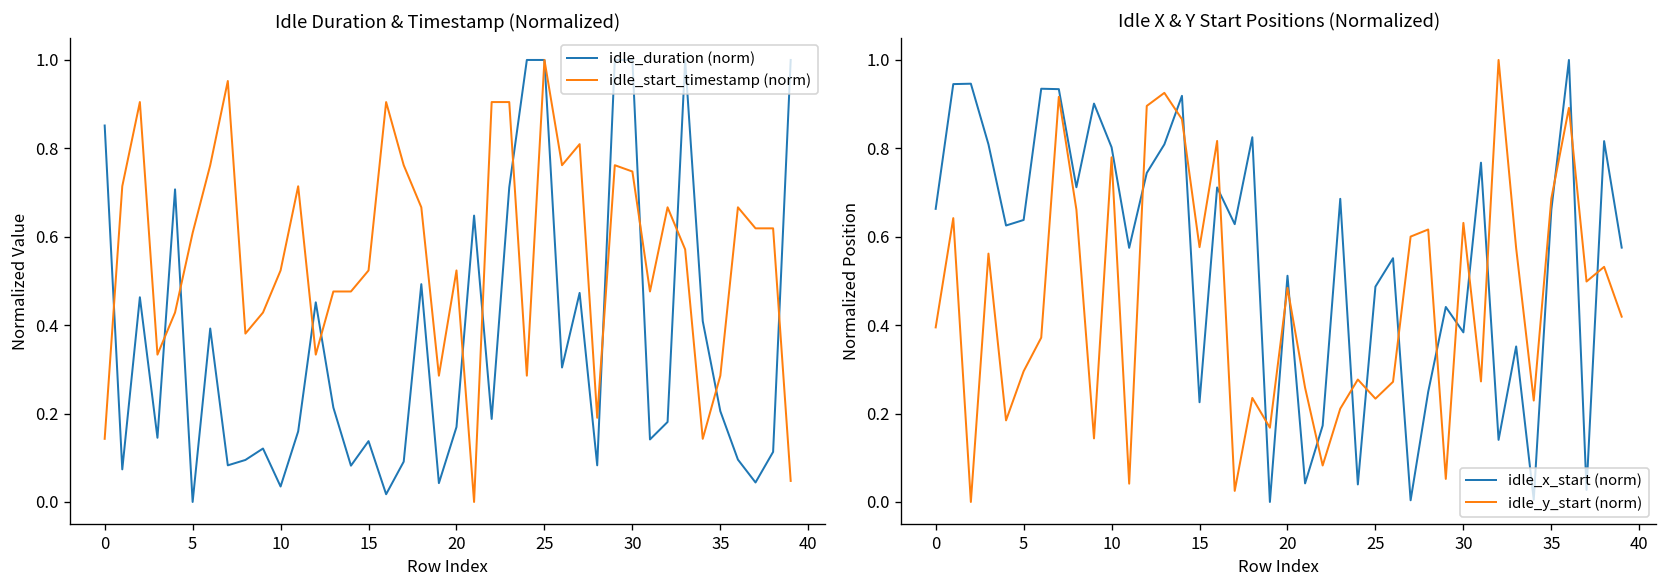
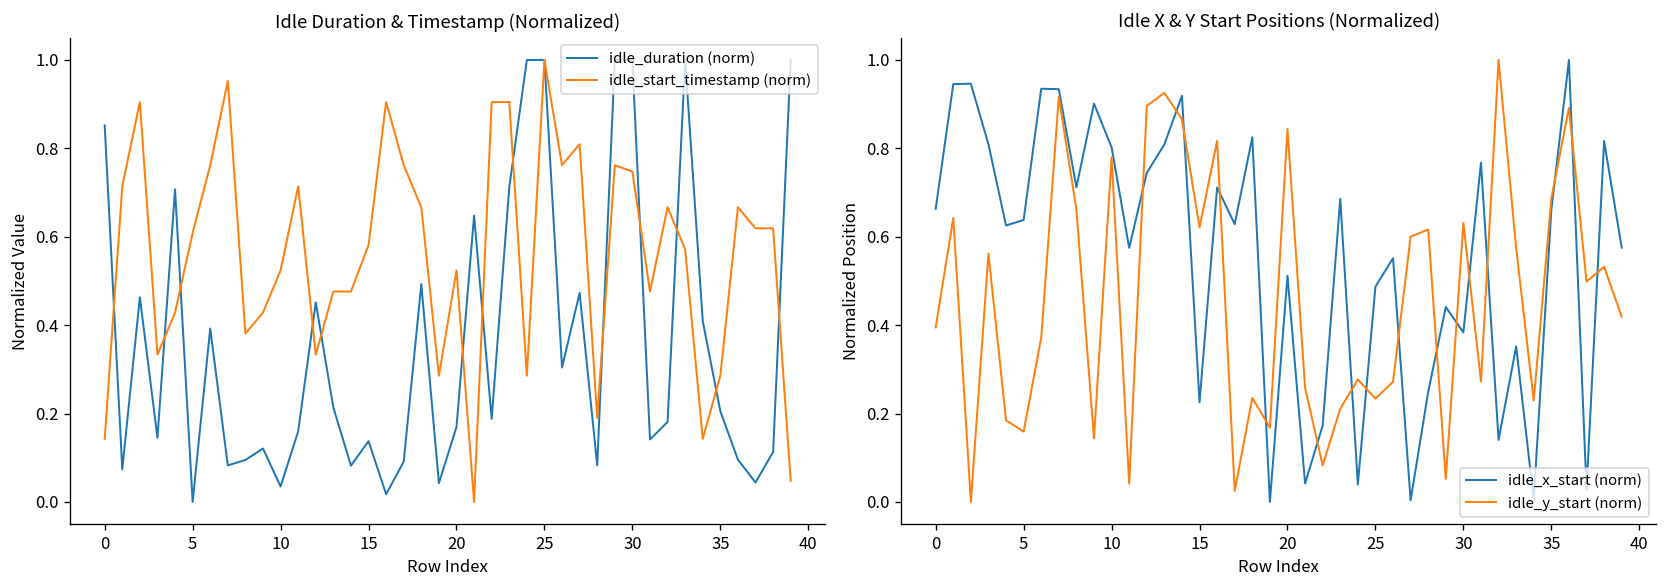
Idle Duration & Timestamp (Normalized), idle_start_timestamp (norm), 15: 0.52 -> 0.58
Idle X & Y Start Positions (Normalized), idle_y_start (norm), 5: 0.30 -> 0.16
Idle X & Y Start Positions (Normalized), idle_y_start (norm), 15: 0.58 -> 0.62
Idle X & Y Start Positions (Normalized), idle_y_start (norm), 20: 0.48 -> 0.84
